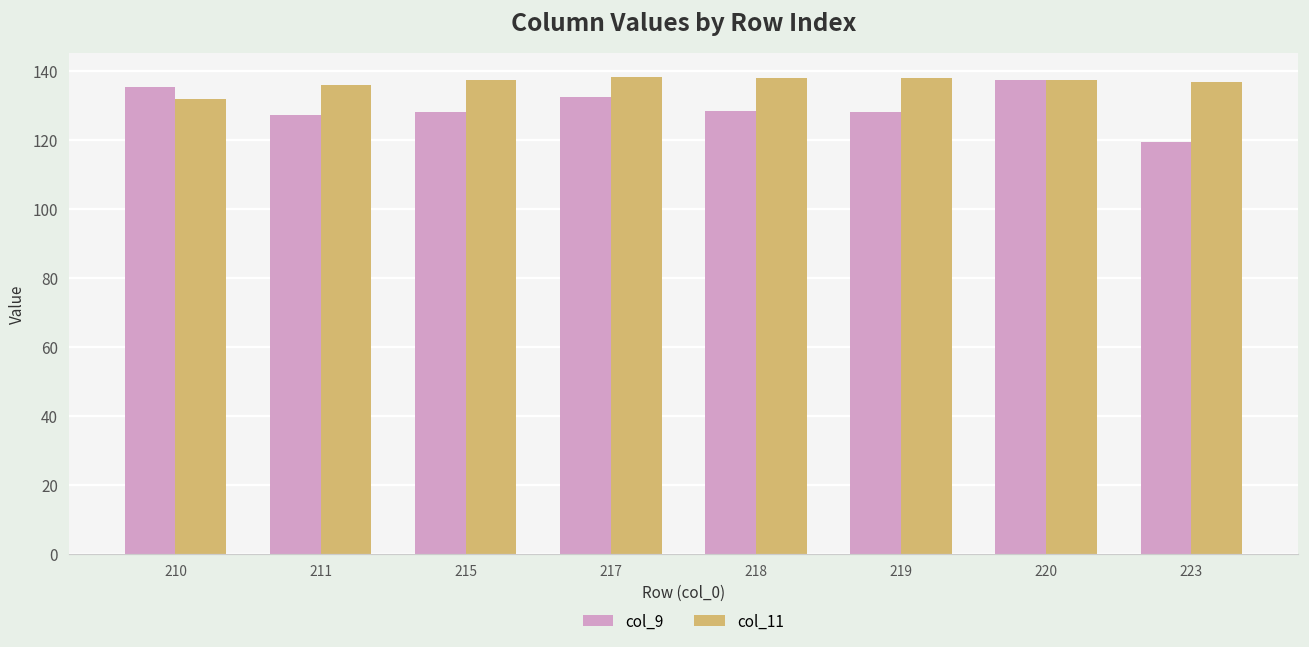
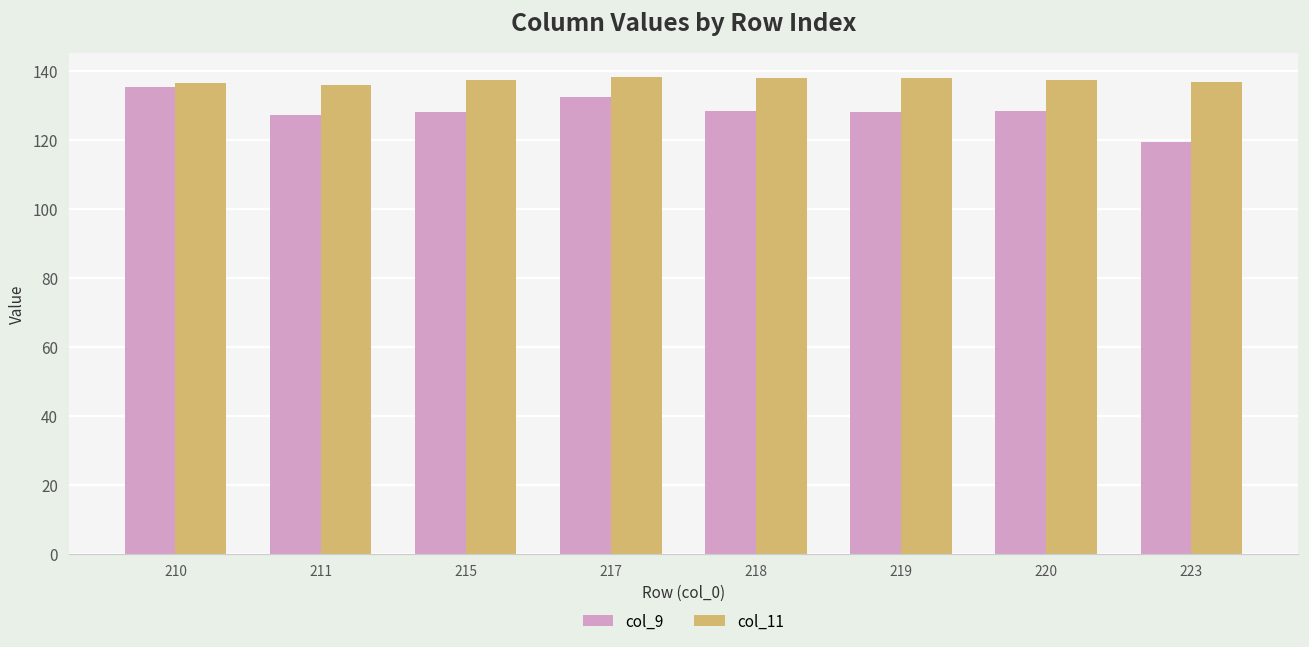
col_11, 210: 132 -> 137
col_9, 220: 137 -> 128
